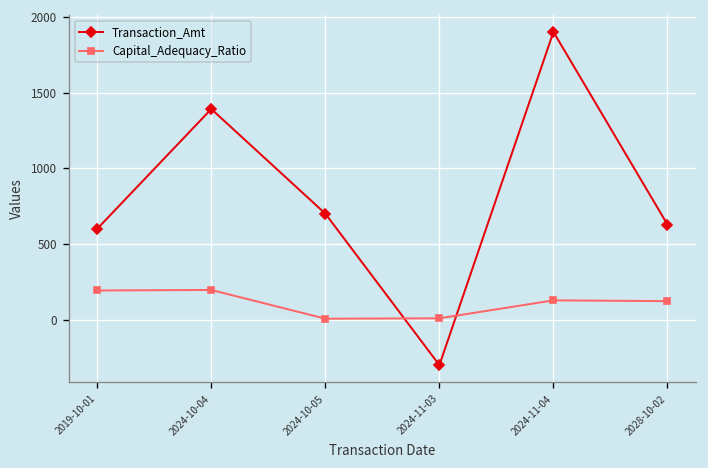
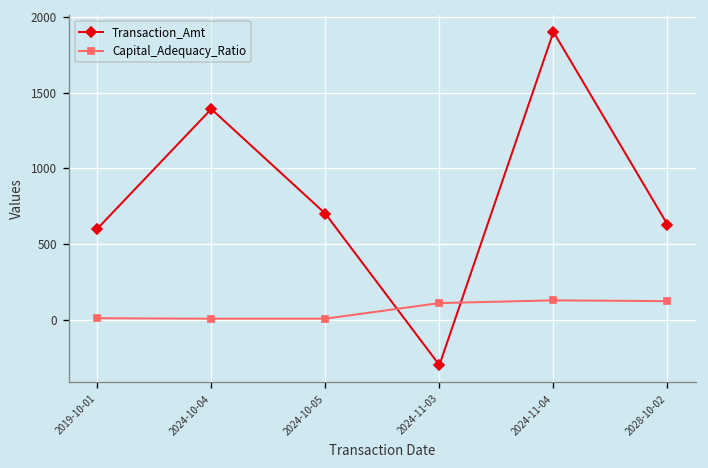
Capital_Adequacy_Ratio, 2019-10-01: 190 -> 10
Capital_Adequacy_Ratio, 2024-10-04: 200 -> 10
Capital_Adequacy_Ratio, 2024-11-03: 10 -> 110
